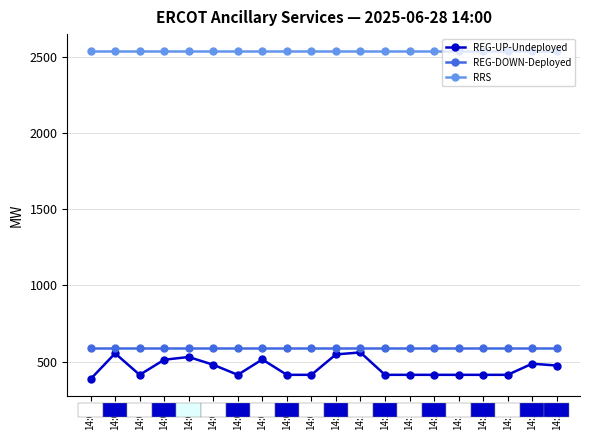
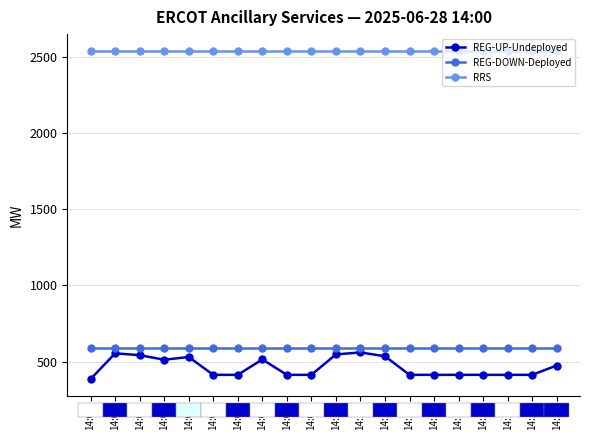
REG-UP-Undeployed, 14:02: 410 -> 540
REG-UP-Undeployed, 14:05: 480 -> 410
REG-UP-Undeployed, 14:12: 410 -> 540
REG-UP-Undeployed, 14:18: 490 -> 410
